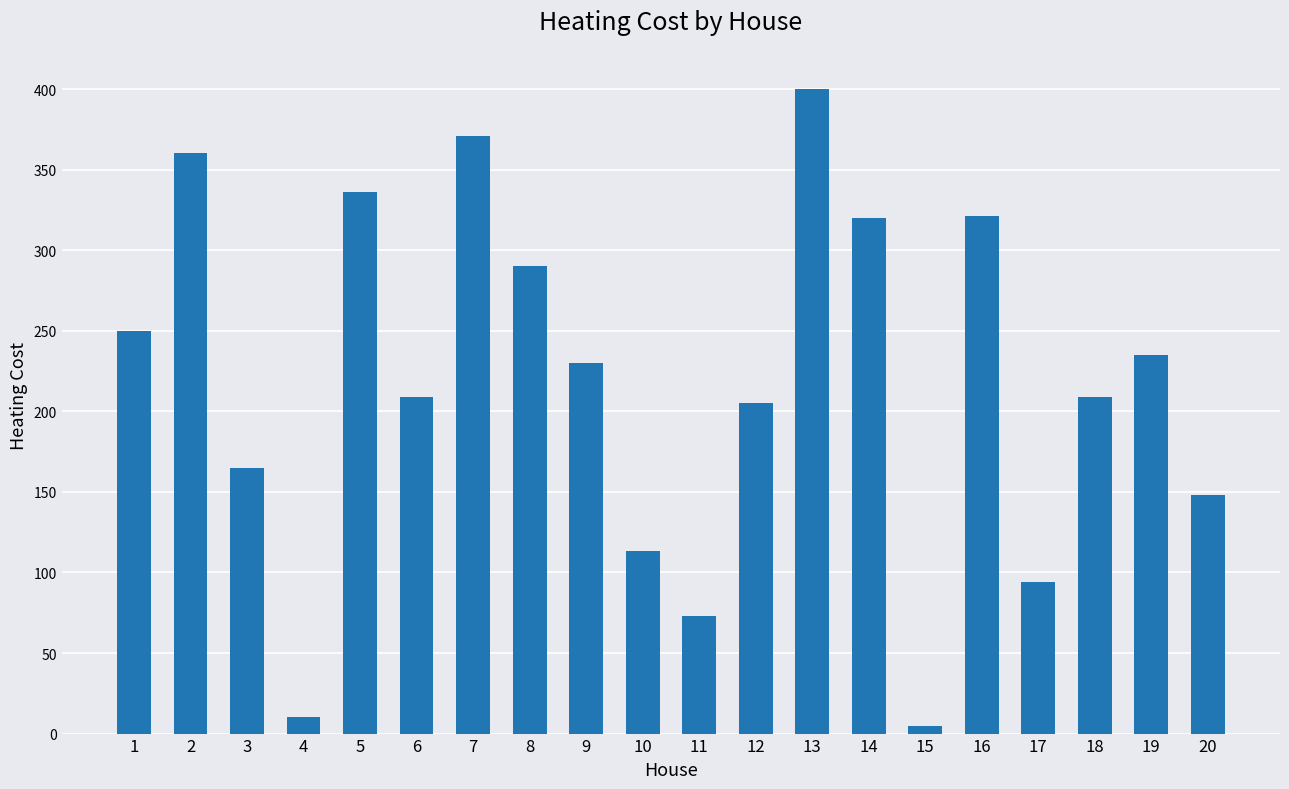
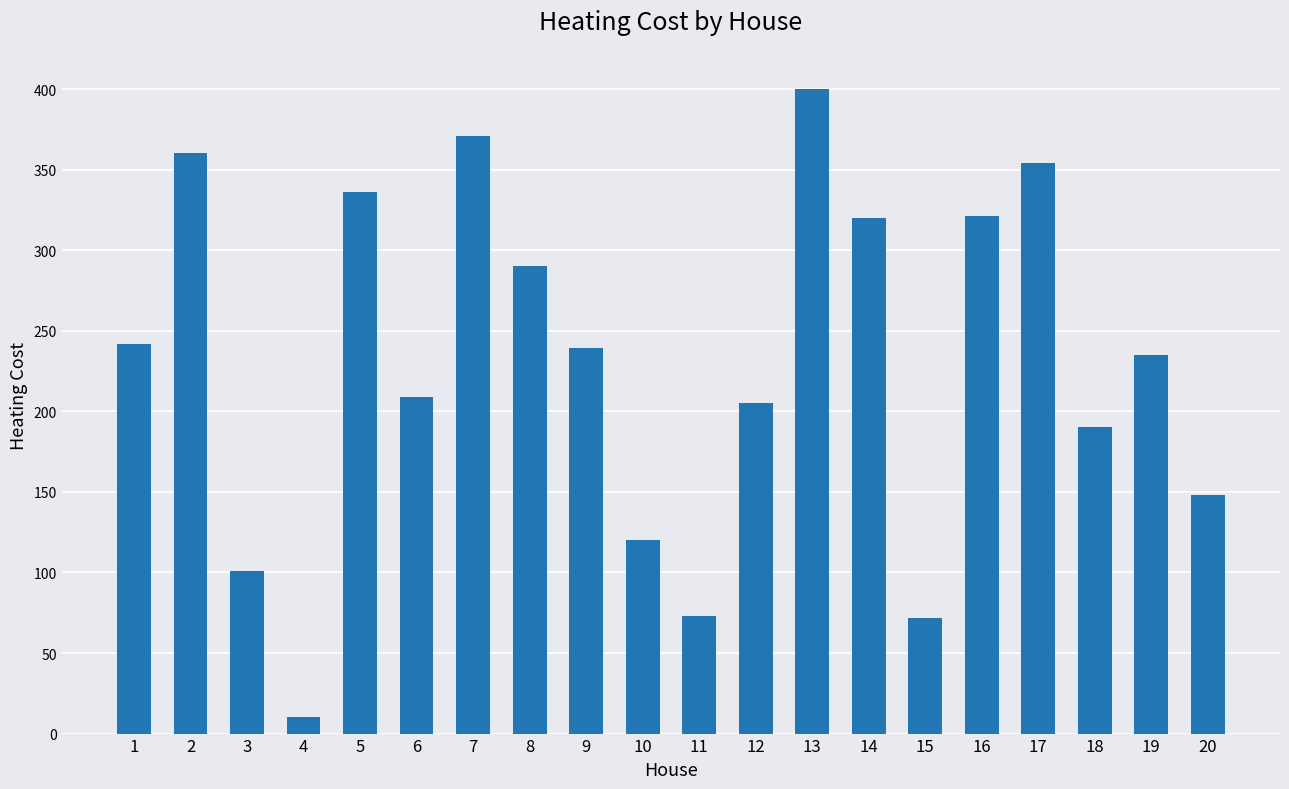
1: 250 -> 242
3: 165 -> 101
9: 230 -> 239
10: 113 -> 120
15: 5 -> 72
17: 94 -> 354
18: 209 -> 190
